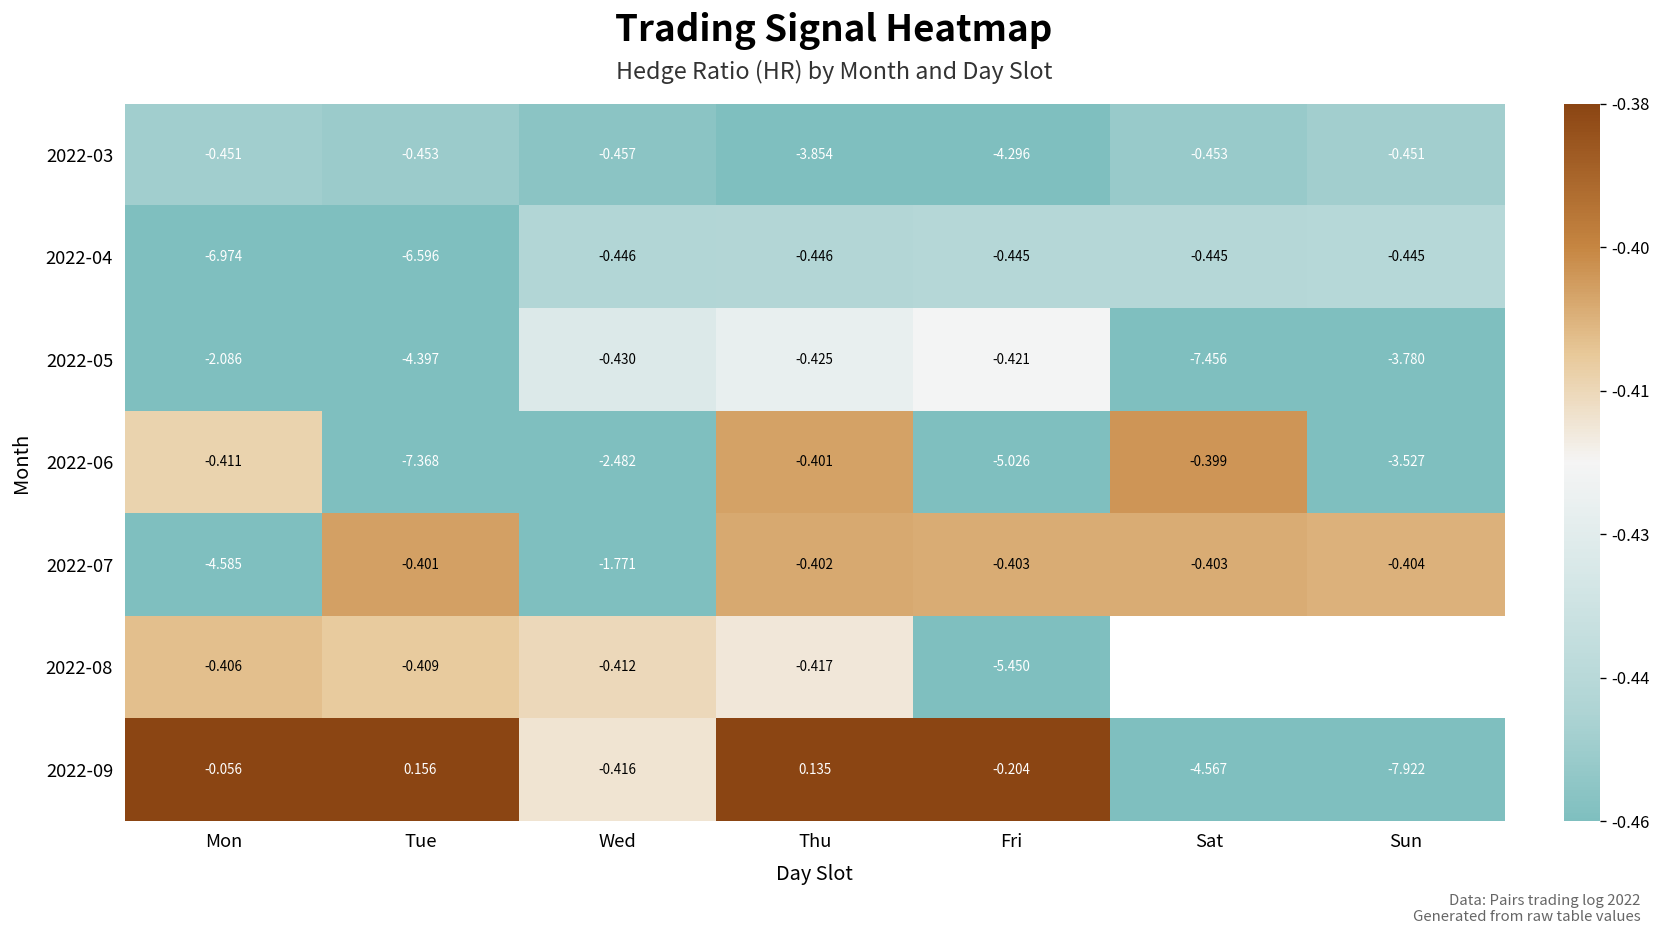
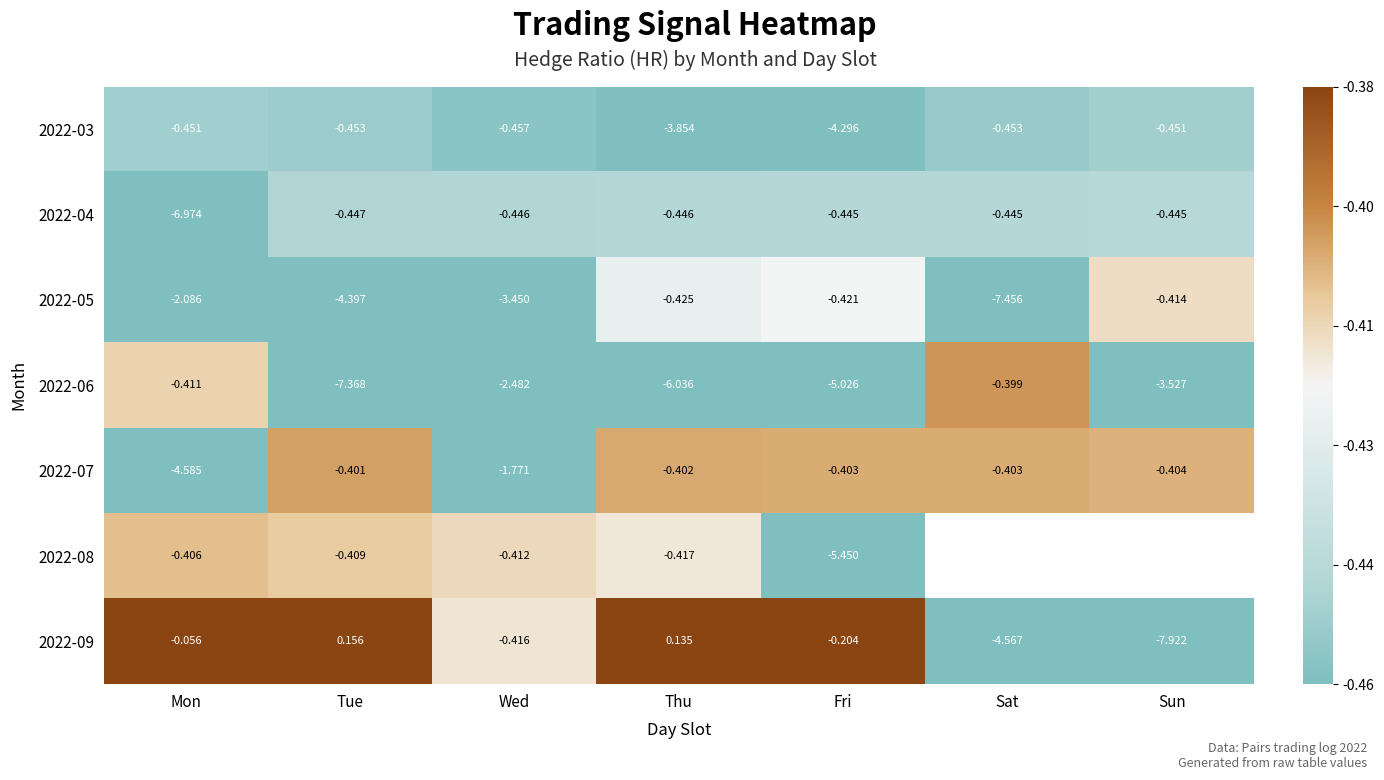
2022-04, Tue: -6.596 -> -0.447
2022-05, Wed: -0.430 -> -3.450
2022-05, Sun: -3.780 -> -0.414
2022-06, Thu: -0.401 -> -6.036
